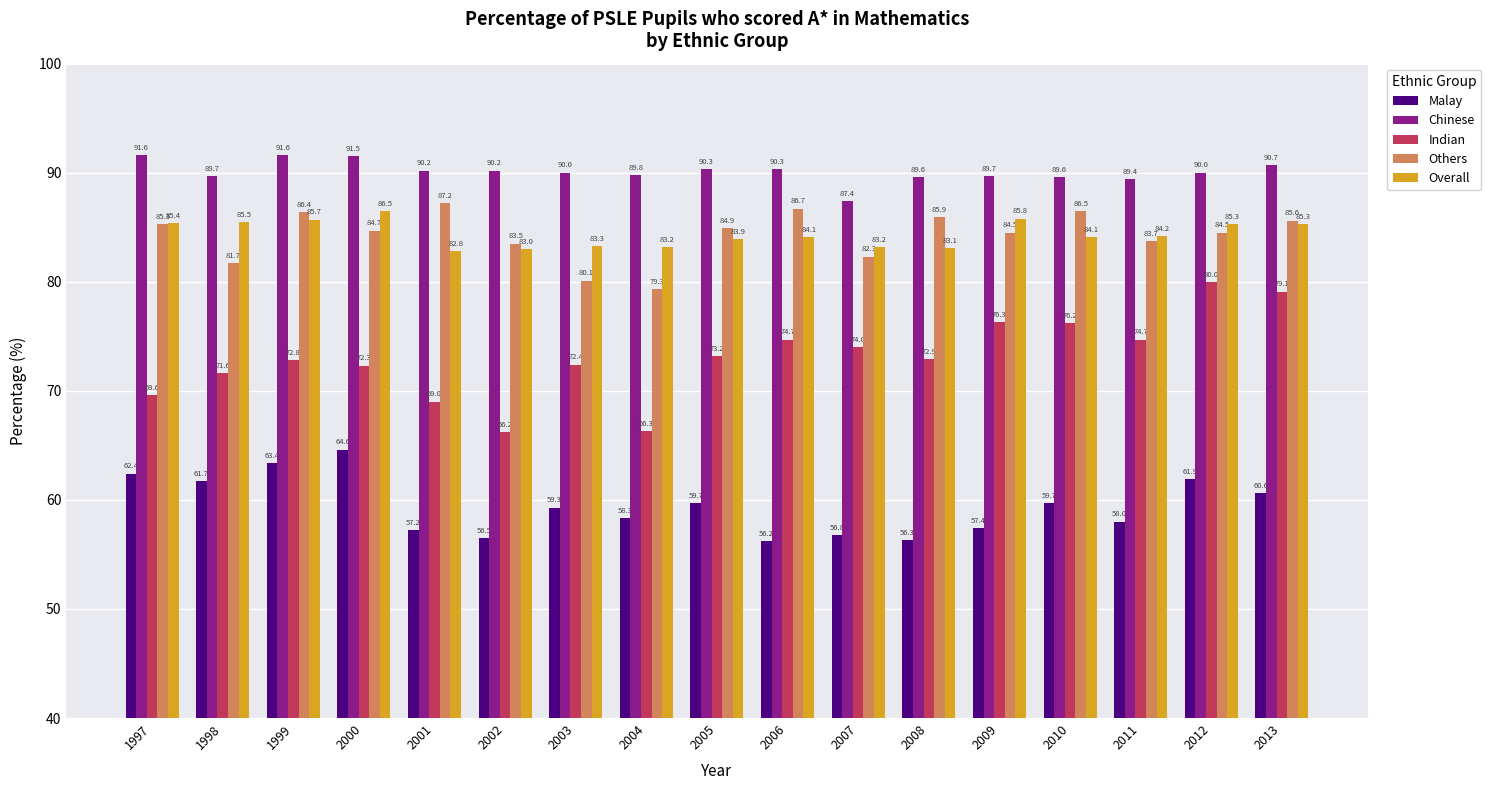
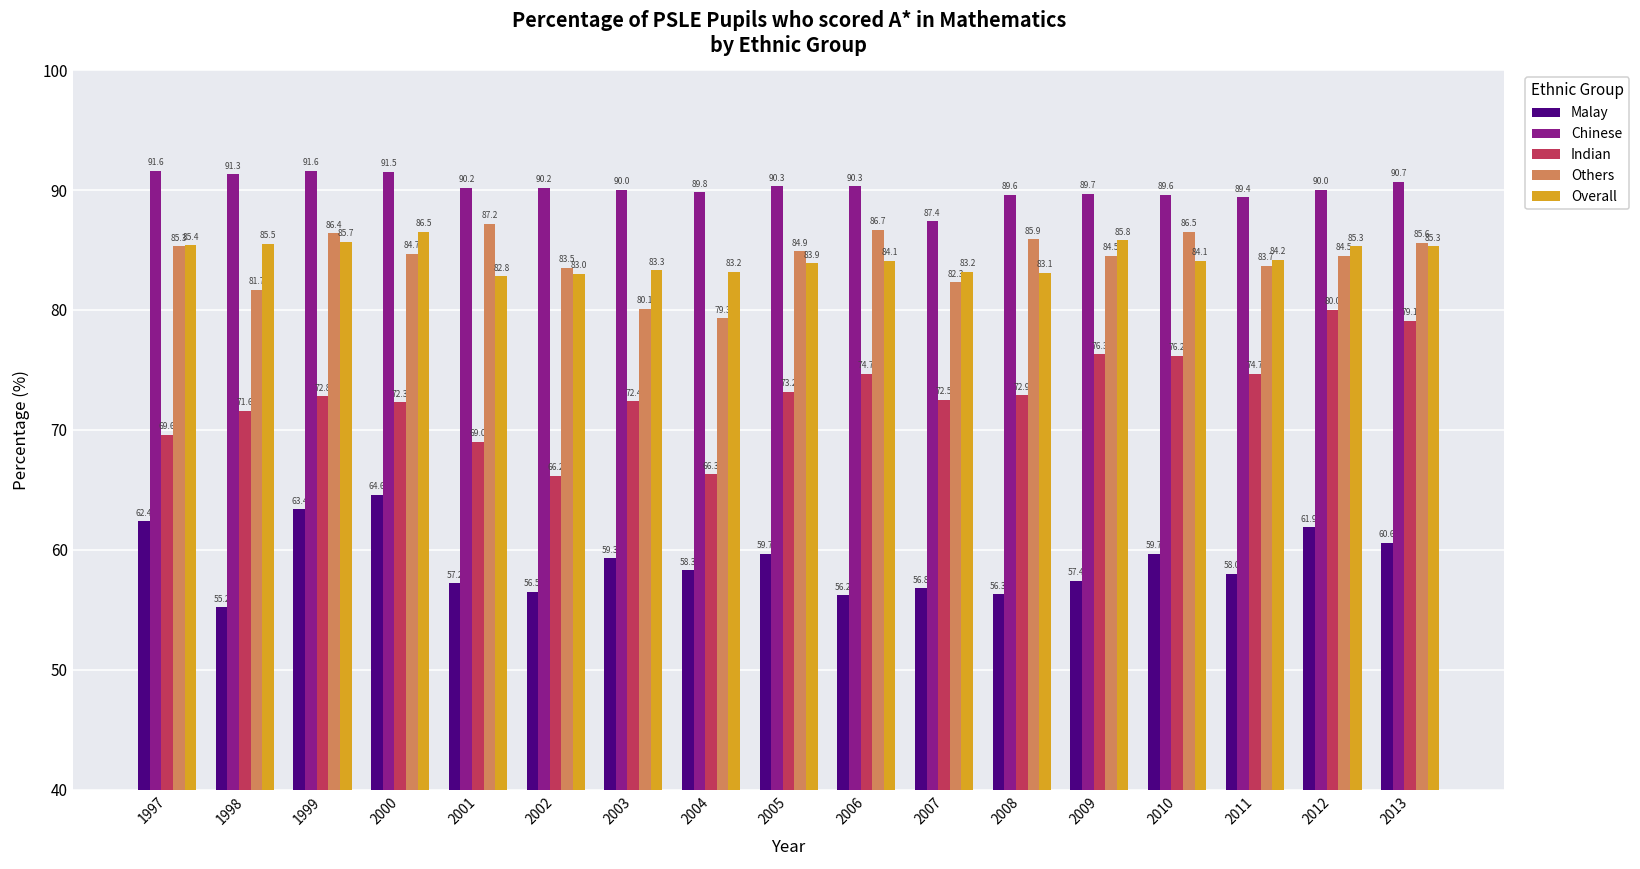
Malay, 1998: 61.7 -> 55.2
Chinese, 1998: 89.7 -> 91.3
Indian, 2007: 74.0 -> 72.5
